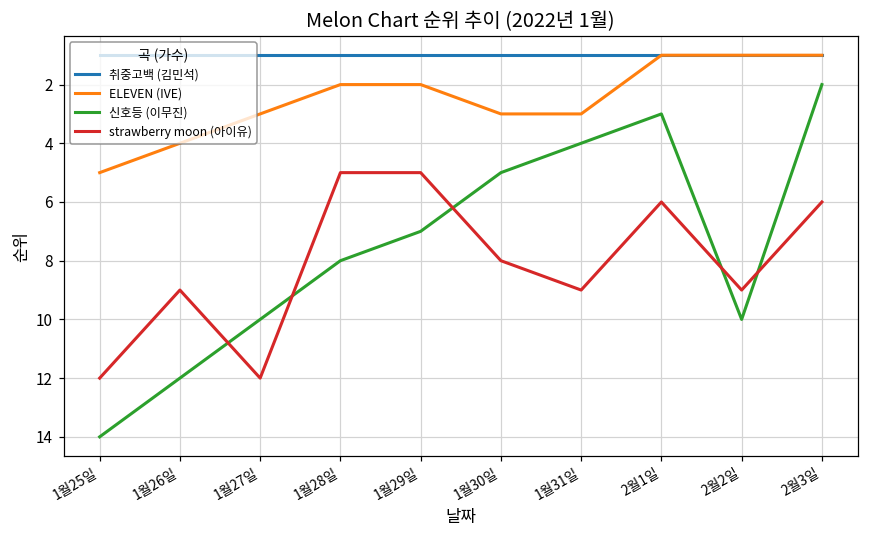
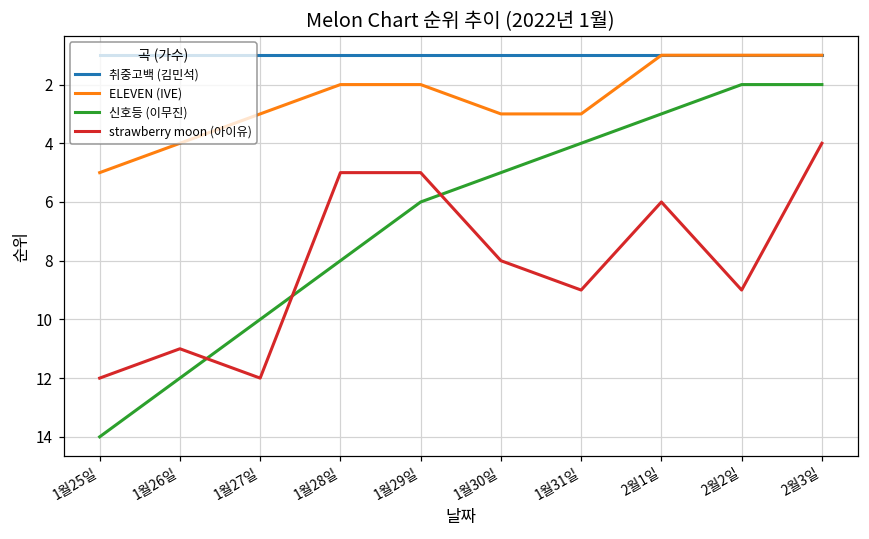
strawberry moon (아이유), 1월26일: 9 -> 11
신호등 (이무진), 1월29일: 7 -> 6
신호등 (이무진), 2월2일: 10 -> 2
strawberry moon (아이유), 2월3일: 6 -> 4
